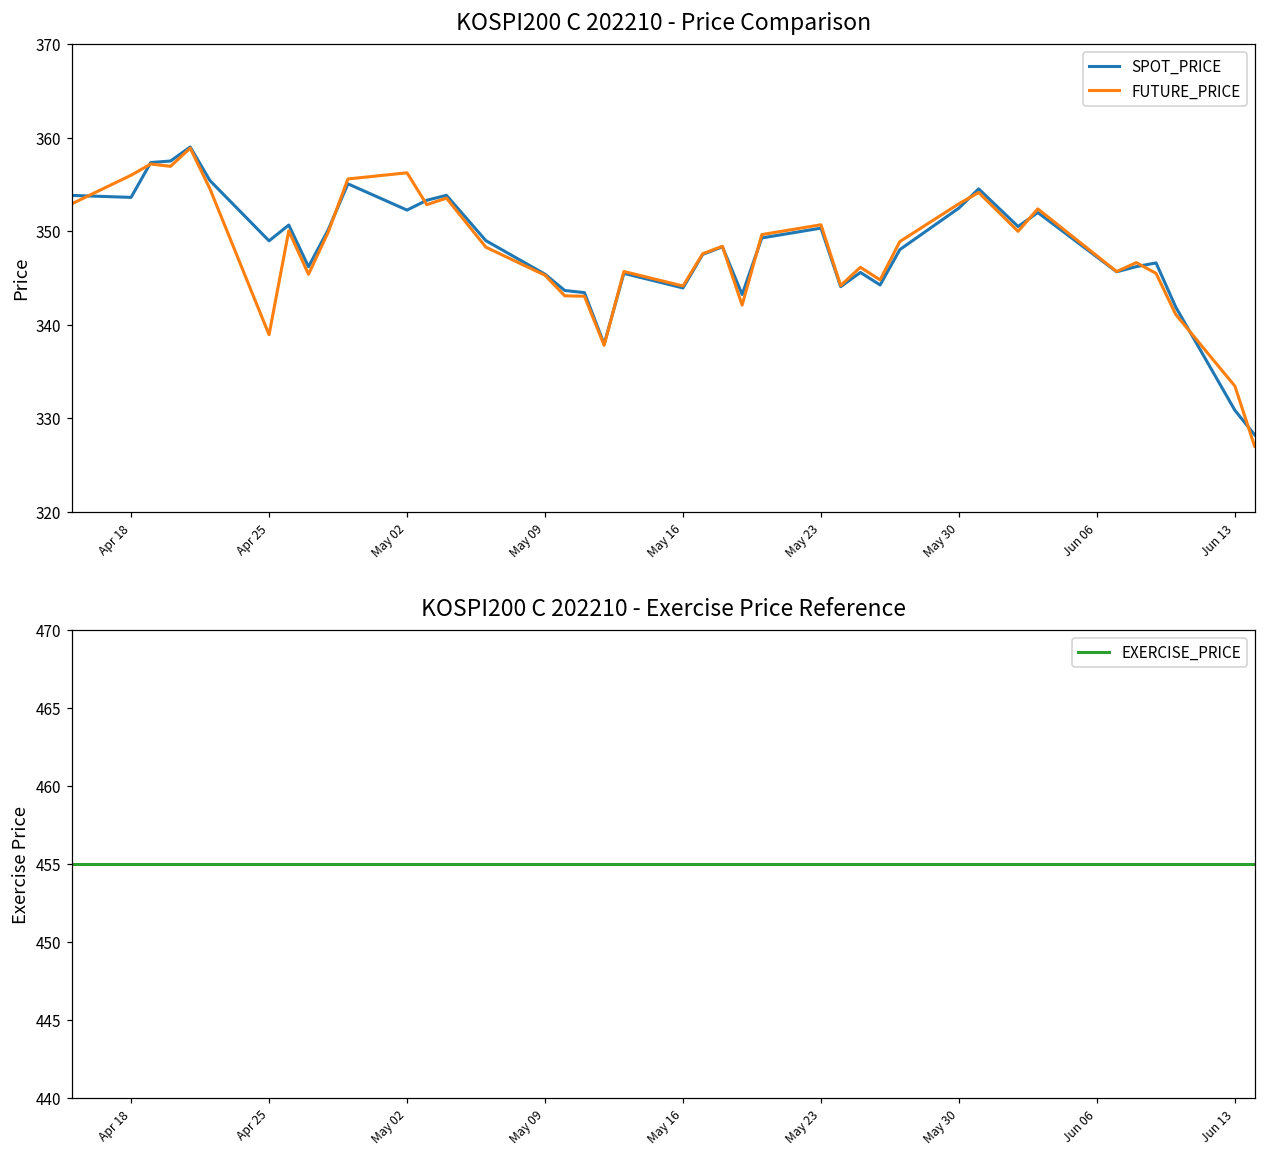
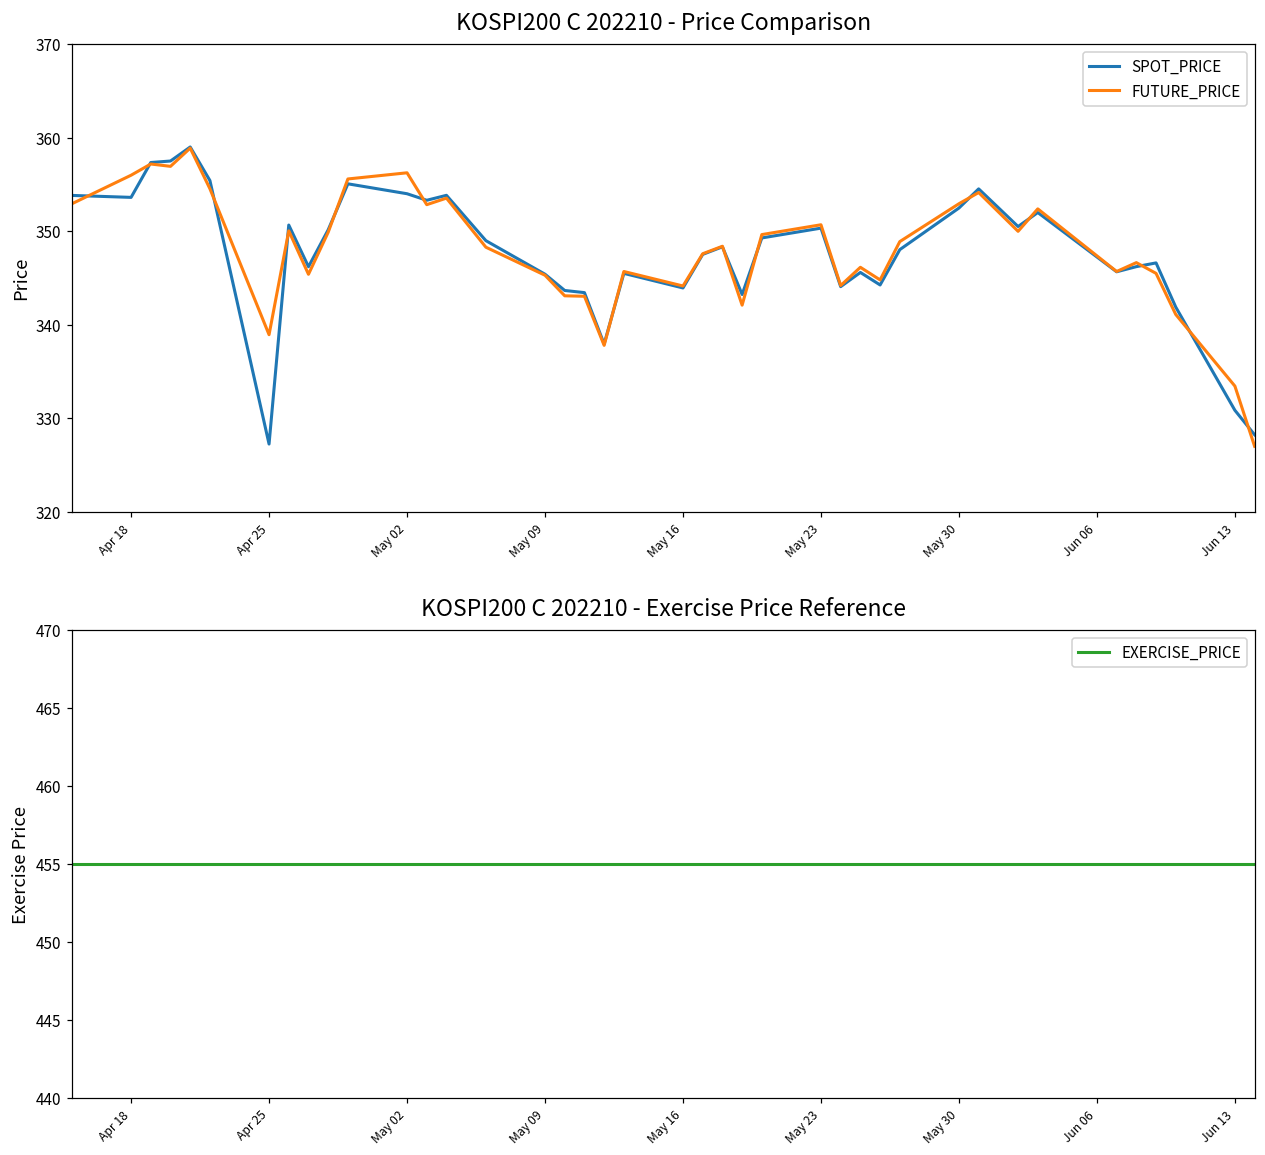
KOSPI200 C 202210 - Price Comparison, SPOT_PRICE, Apr 25: 349 -> 327
KOSPI200 C 202210 - Price Comparison, SPOT_PRICE, May 02: 352 -> 354
